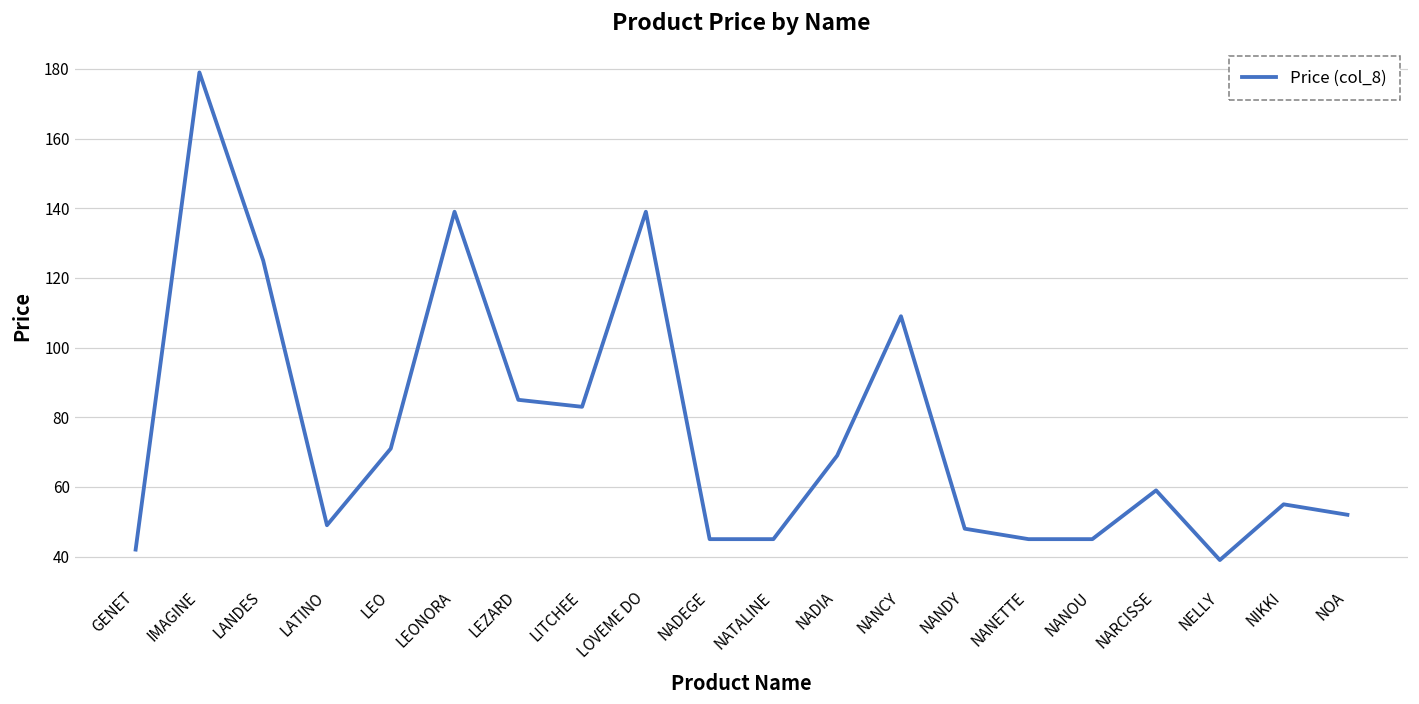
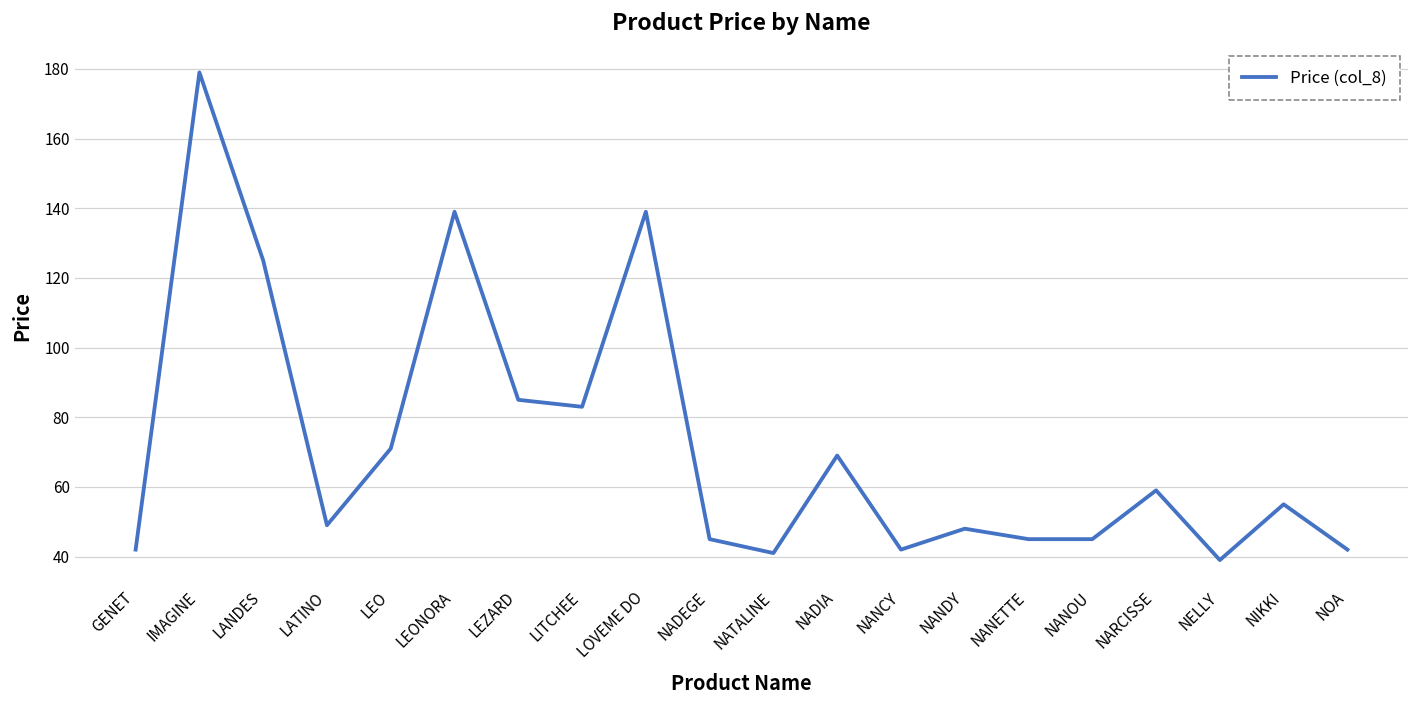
NATALINE: 45 -> 41
NANCY: 109 -> 42
NOA: 52 -> 42
